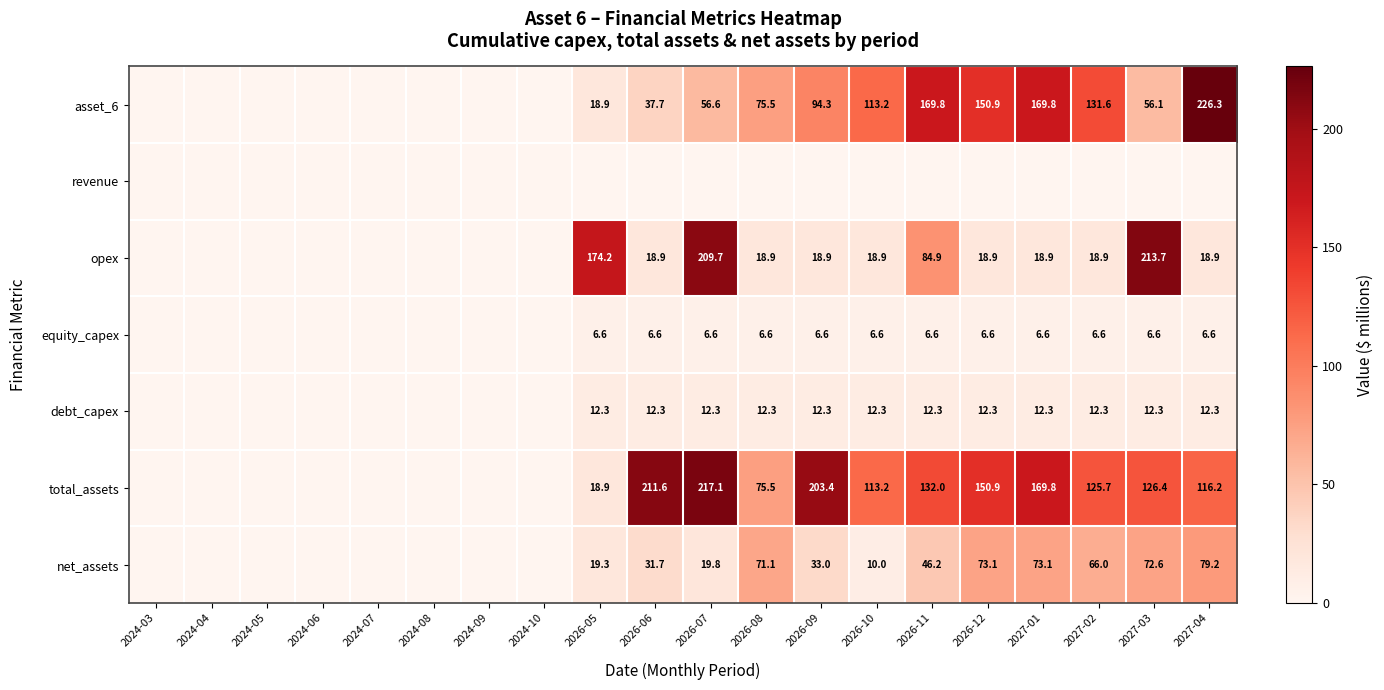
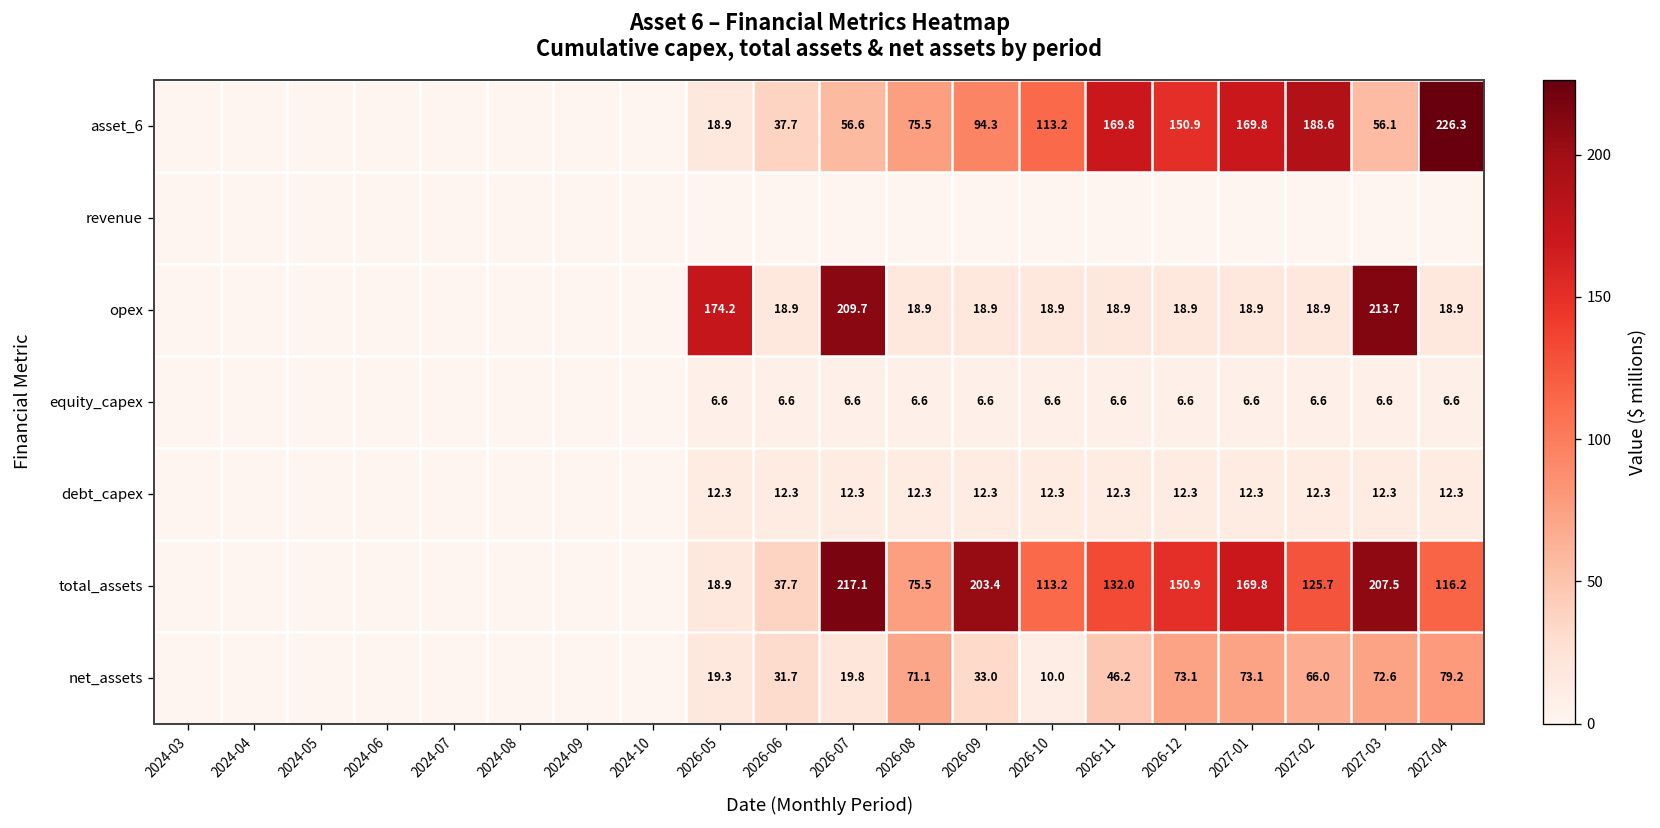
asset_6, 2027-02: 131.6 -> 188.6
opex, 2026-11: 84.9 -> 18.9
total_assets, 2026-06: 211.6 -> 37.7
total_assets, 2027-03: 126.4 -> 207.5
